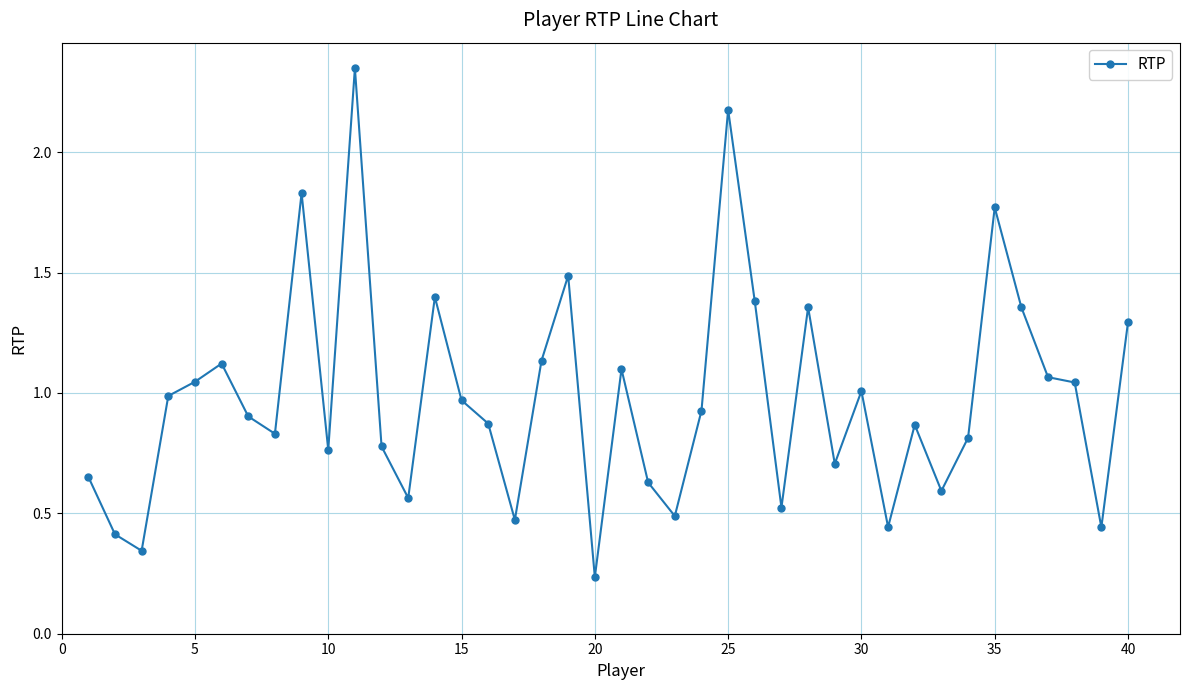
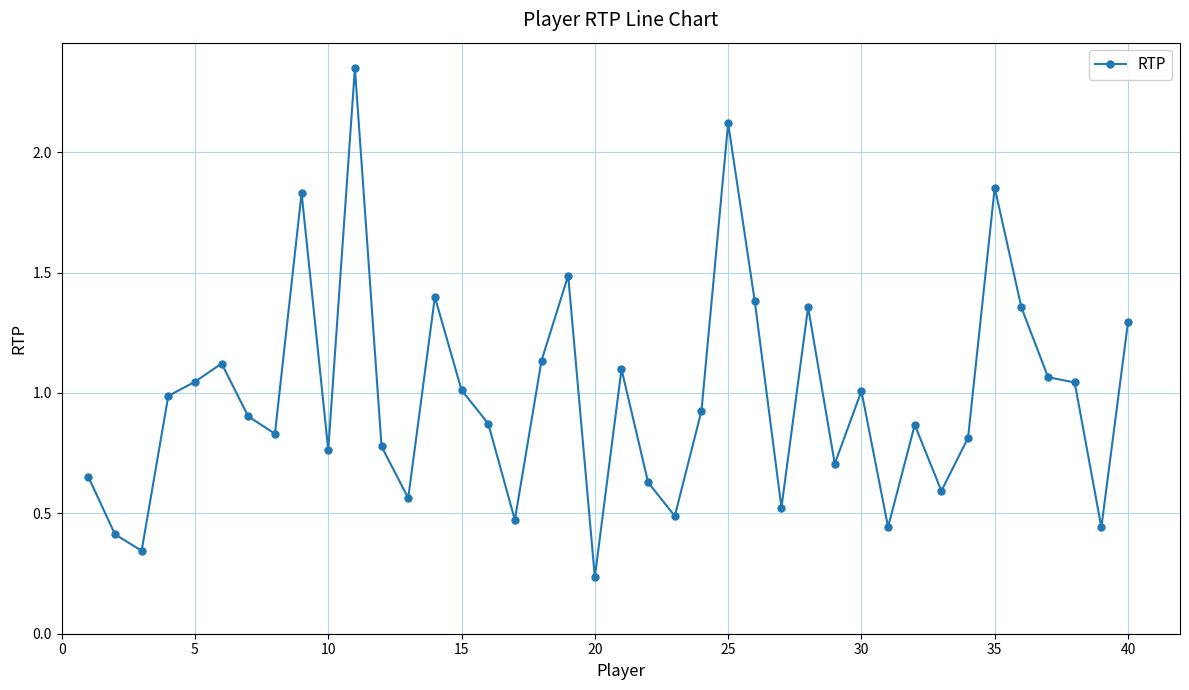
15: 0.97 -> 1.01
25: 2.18 -> 2.12
35: 1.77 -> 1.85
